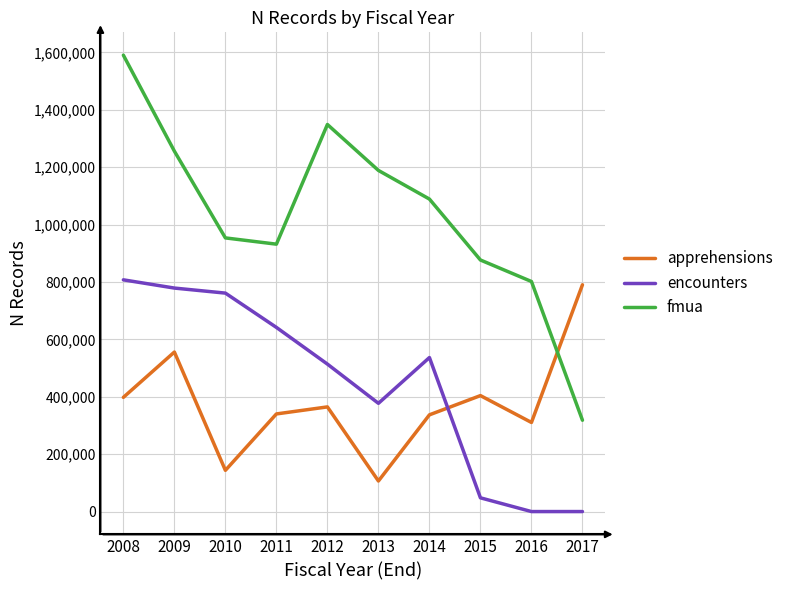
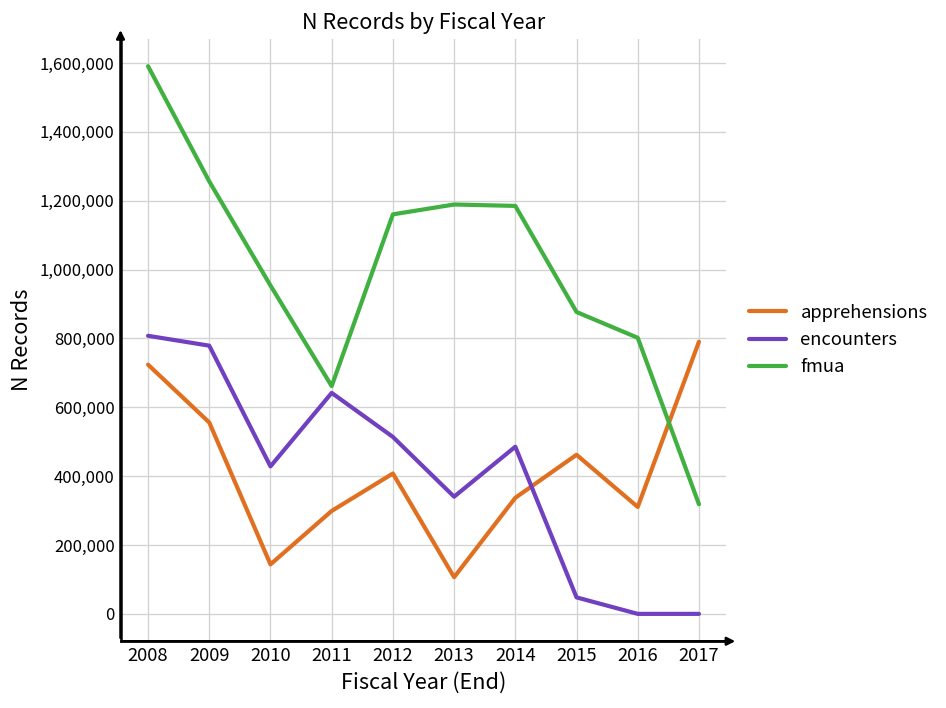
apprehensions, 2008: 400,000 -> 720,000
encounters, 2010: 760,000 -> 430,000
apprehensions, 2011: 340,000 -> 300,000
fmua, 2011: 930,000 -> 660,000
apprehensions, 2012: 360,000 -> 410,000
fmua, 2012: 1,350,000 -> 1,160,000
encounters, 2013: 380,000 -> 340,000
encounters, 2014: 540,000 -> 490,000
fmua, 2014: 1,090,000 -> 1,180,000
apprehensions, 2015: 400,000 -> 460,000
